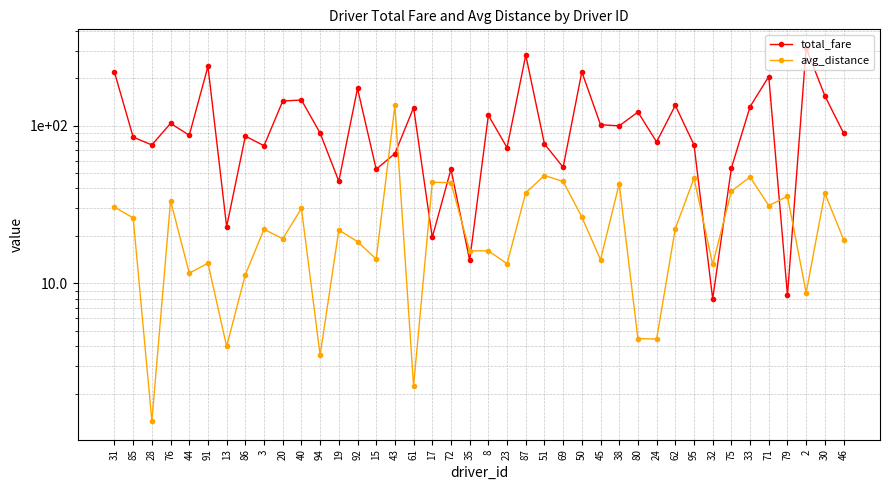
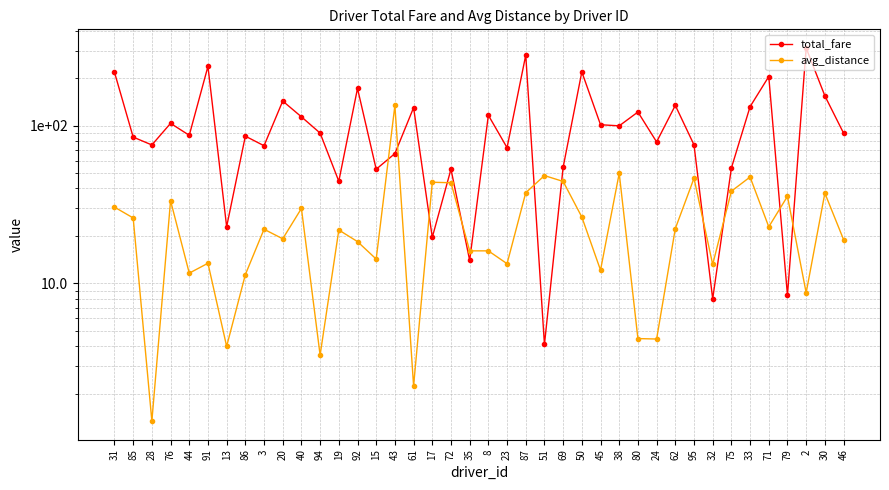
total_fare, 40: 150 -> 110
total_fare, 51: 80 -> 4.1
avg_distance, 45: 14 -> 12
avg_distance, 38: 43 -> 50
avg_distance, 71: 31 -> 23
